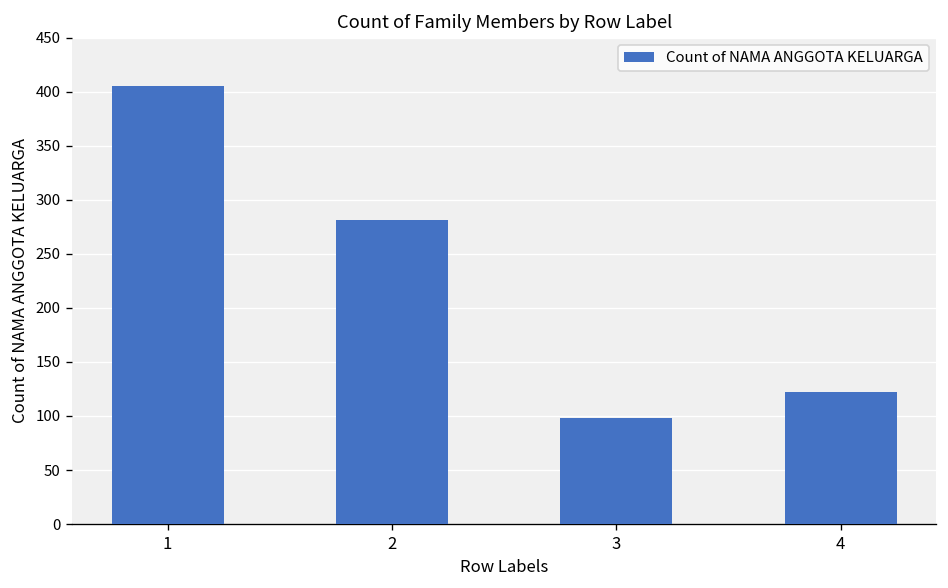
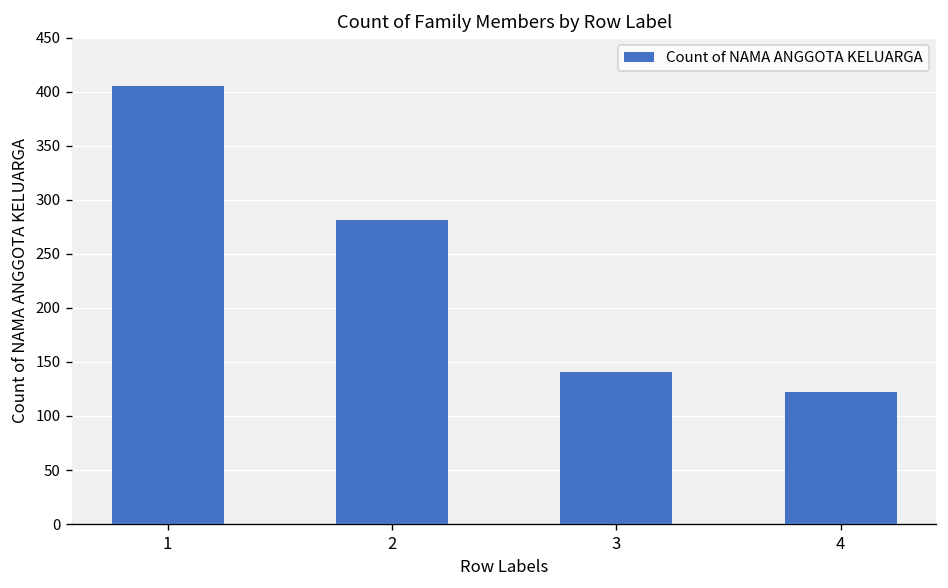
3: 100 -> 140
